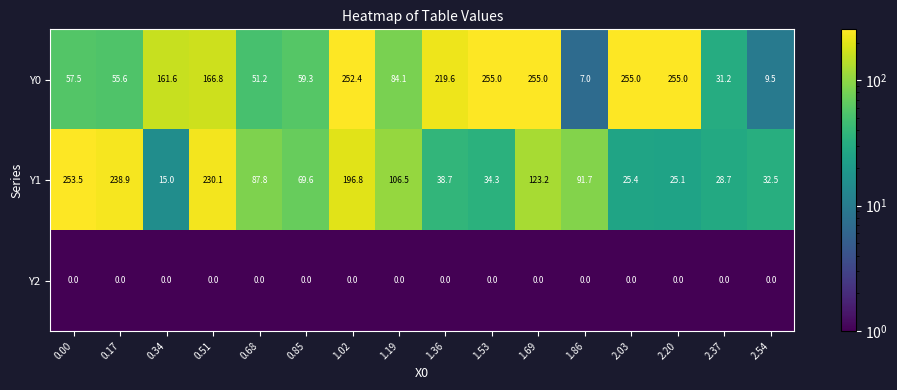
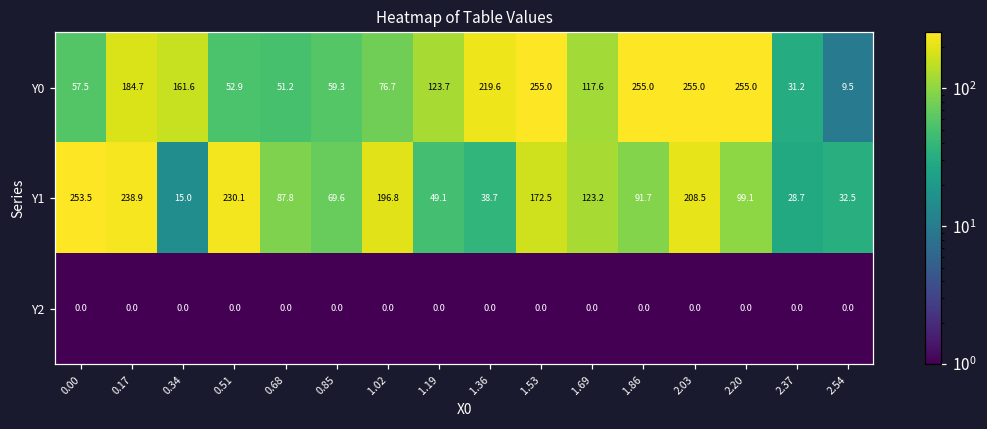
Y0, 0.17: 55.6 -> 184.7
Y0, 0.51: 166.8 -> 52.9
Y0, 1.02: 252.4 -> 76.7
Y0, 1.19: 84.1 -> 123.7
Y0, 1.69: 255.0 -> 117.6
Y0, 1.86: 7.0 -> 255.0
Y1, 1.19: 106.5 -> 49.1
Y1, 1.53: 34.3 -> 172.5
Y1, 2.03: 25.4 -> 208.5
Y1, 2.20: 25.1 -> 99.1
